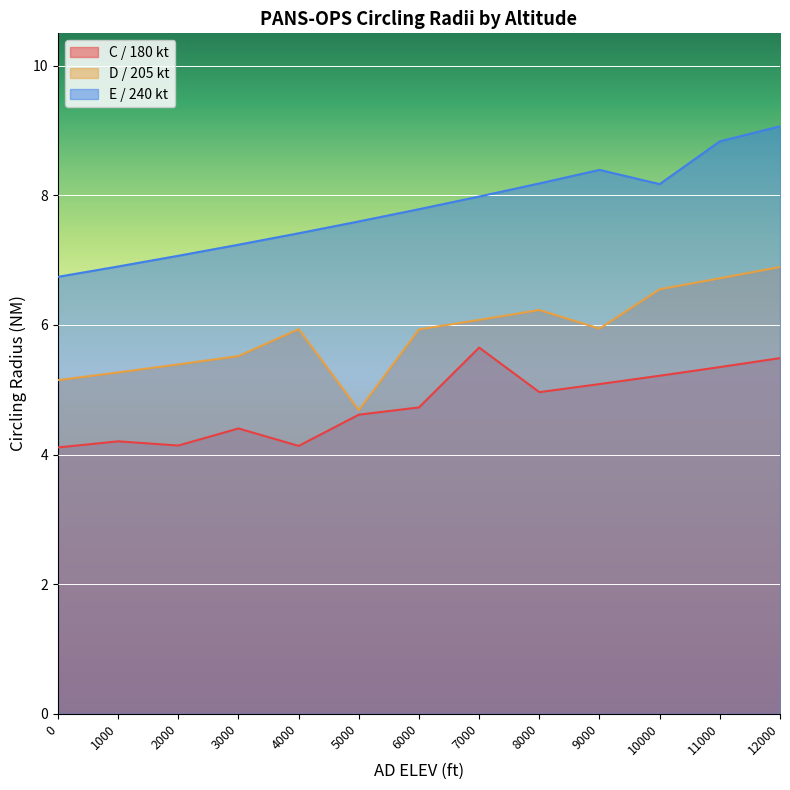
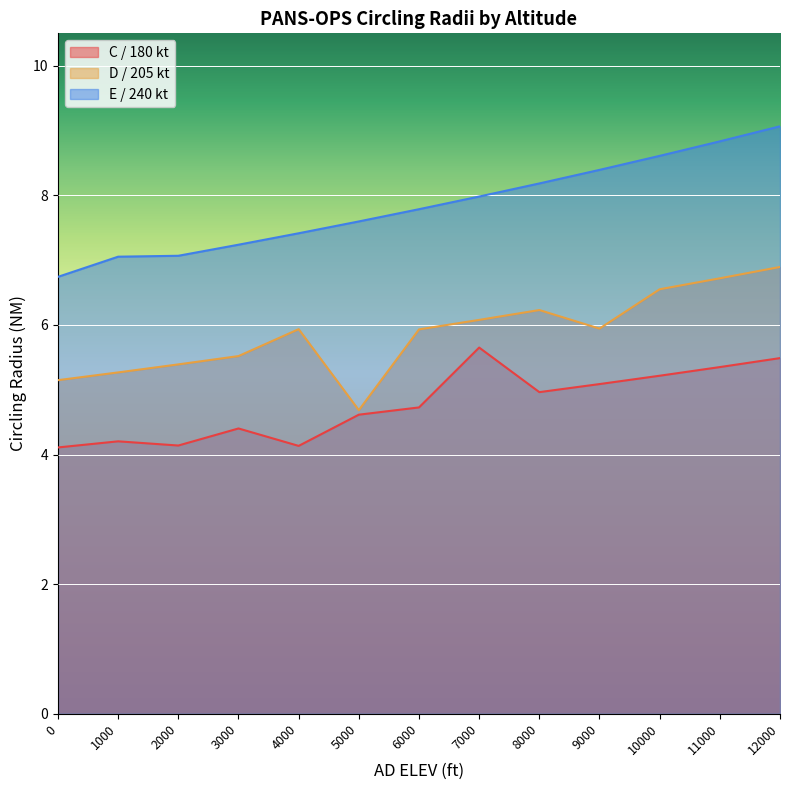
E / 240 kt, 1000: 6.9 -> 7.1
E / 240 kt, 10000: 8.2 -> 8.6
